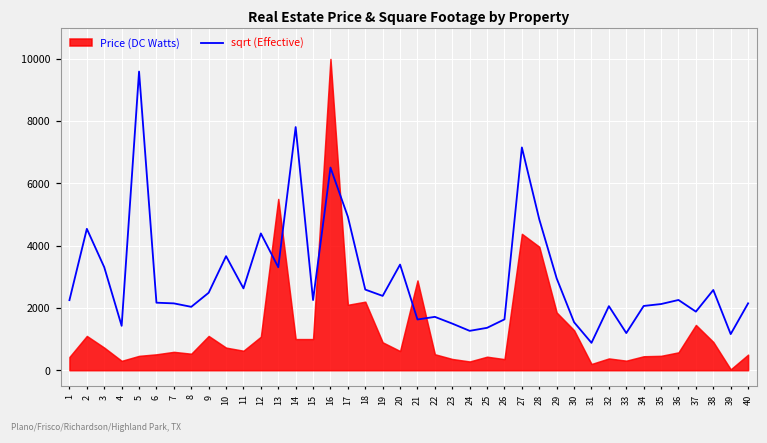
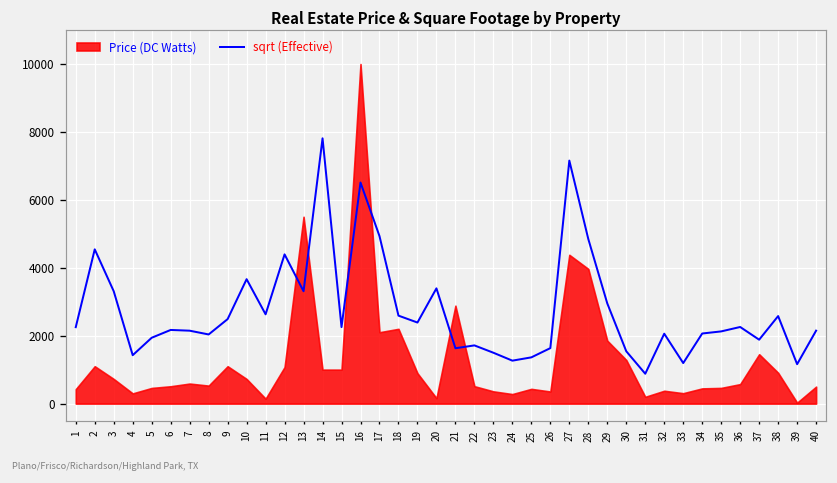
sqrt (Effective), 5: 9600 -> 1900
Price (DC Watts), 11: 600 -> 100
Price (DC Watts), 20: 600 -> 200
